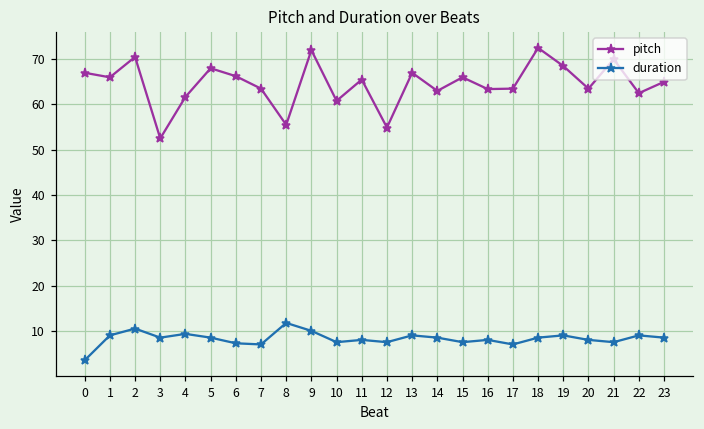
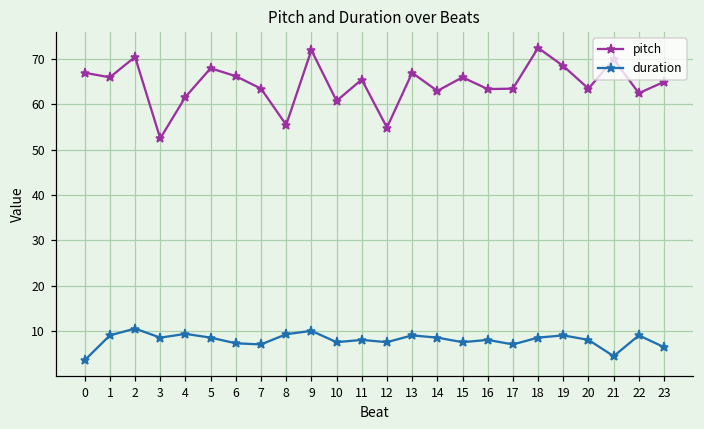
duration, 8: 12 -> 9
duration, 21: 8 -> 4
duration, 23: 9 -> 6
